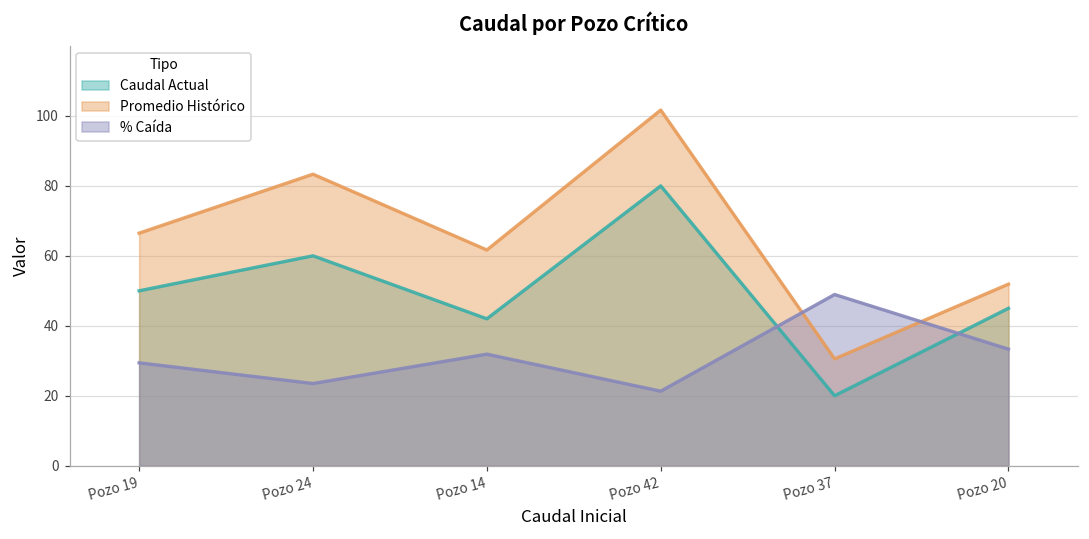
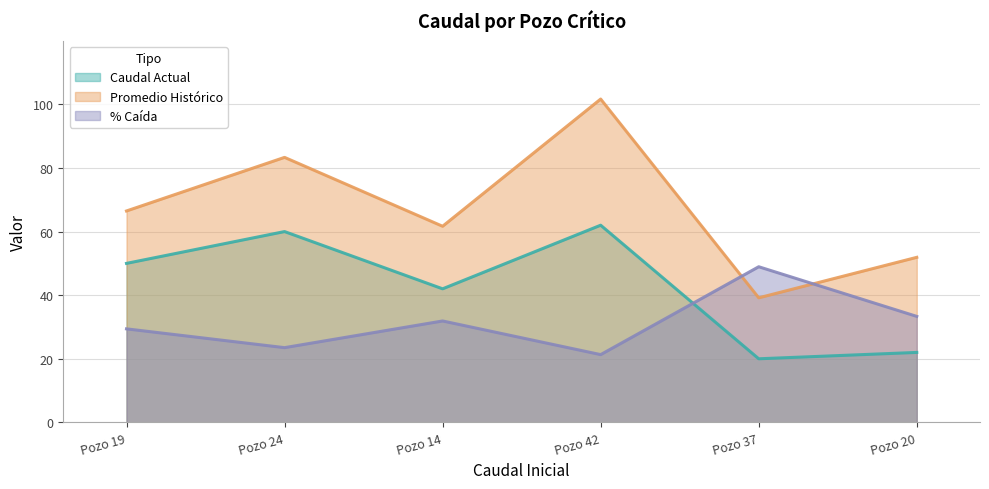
Caudal Actual, Pozo 42: 80 -> 62
Promedio Histórico, Pozo 37: 31 -> 39
Caudal Actual, Pozo 20: 45 -> 22
